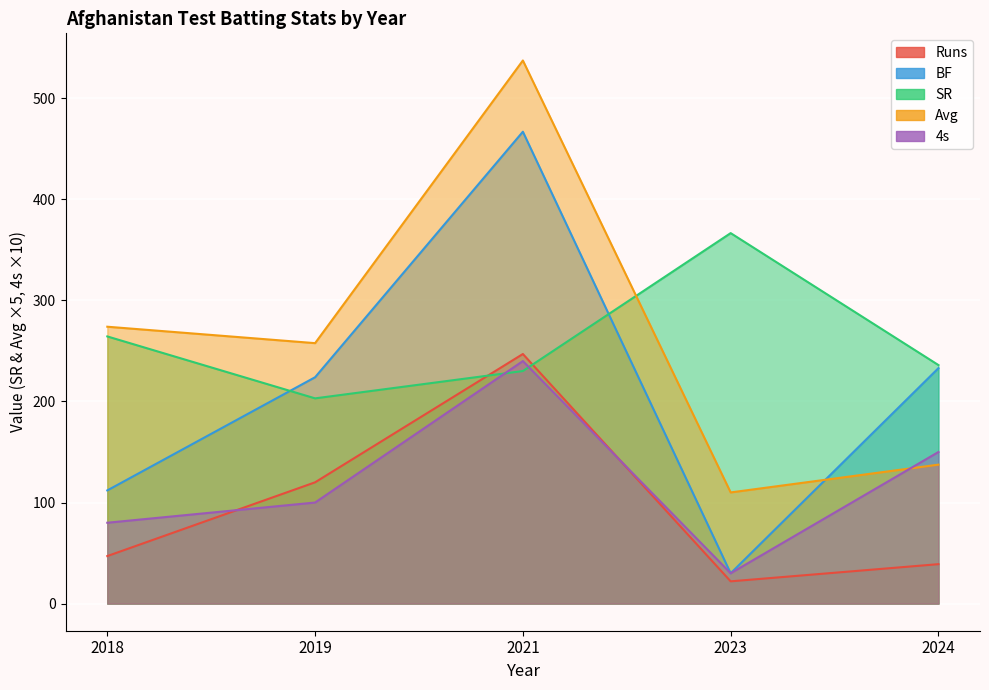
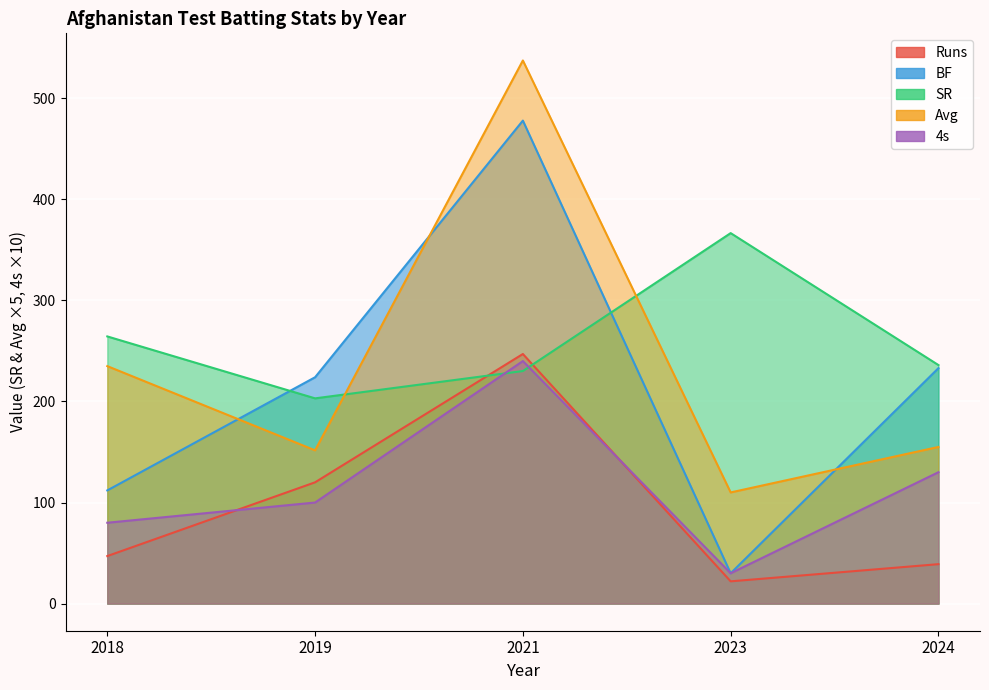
Avg, 2018: 274 -> 235
Avg, 2019: 258 -> 152
BF, 2021: 467 -> 478
Avg, 2024: 138 -> 155
4s, 2024: 150 -> 130
